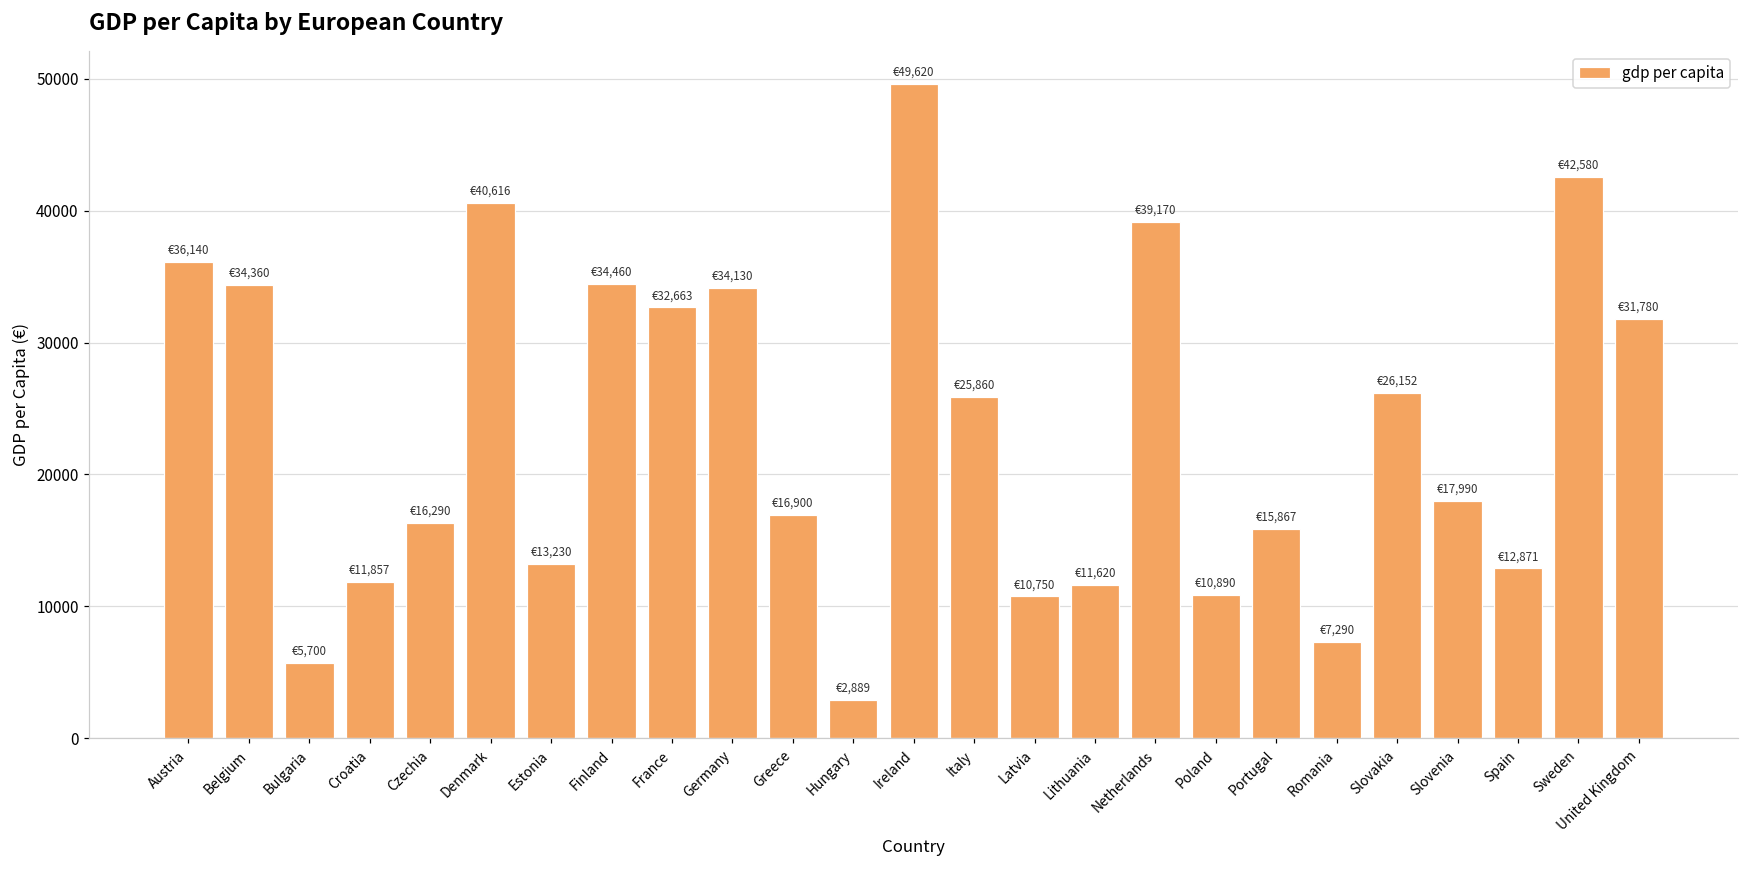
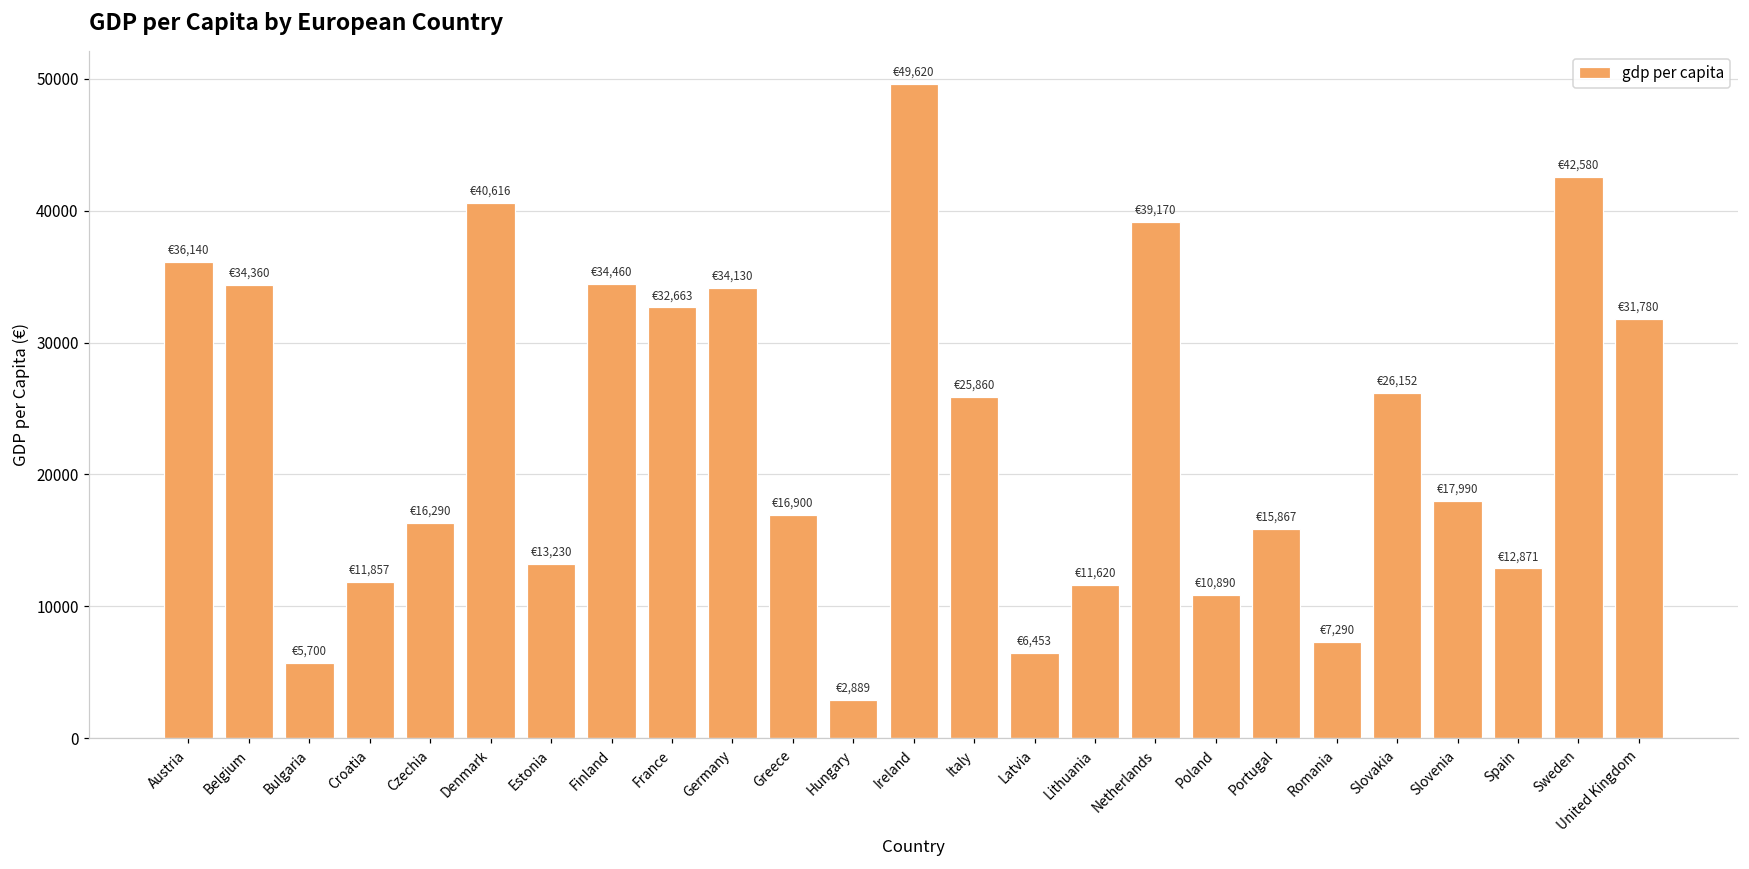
Latvia: €10,750 -> €6,453
